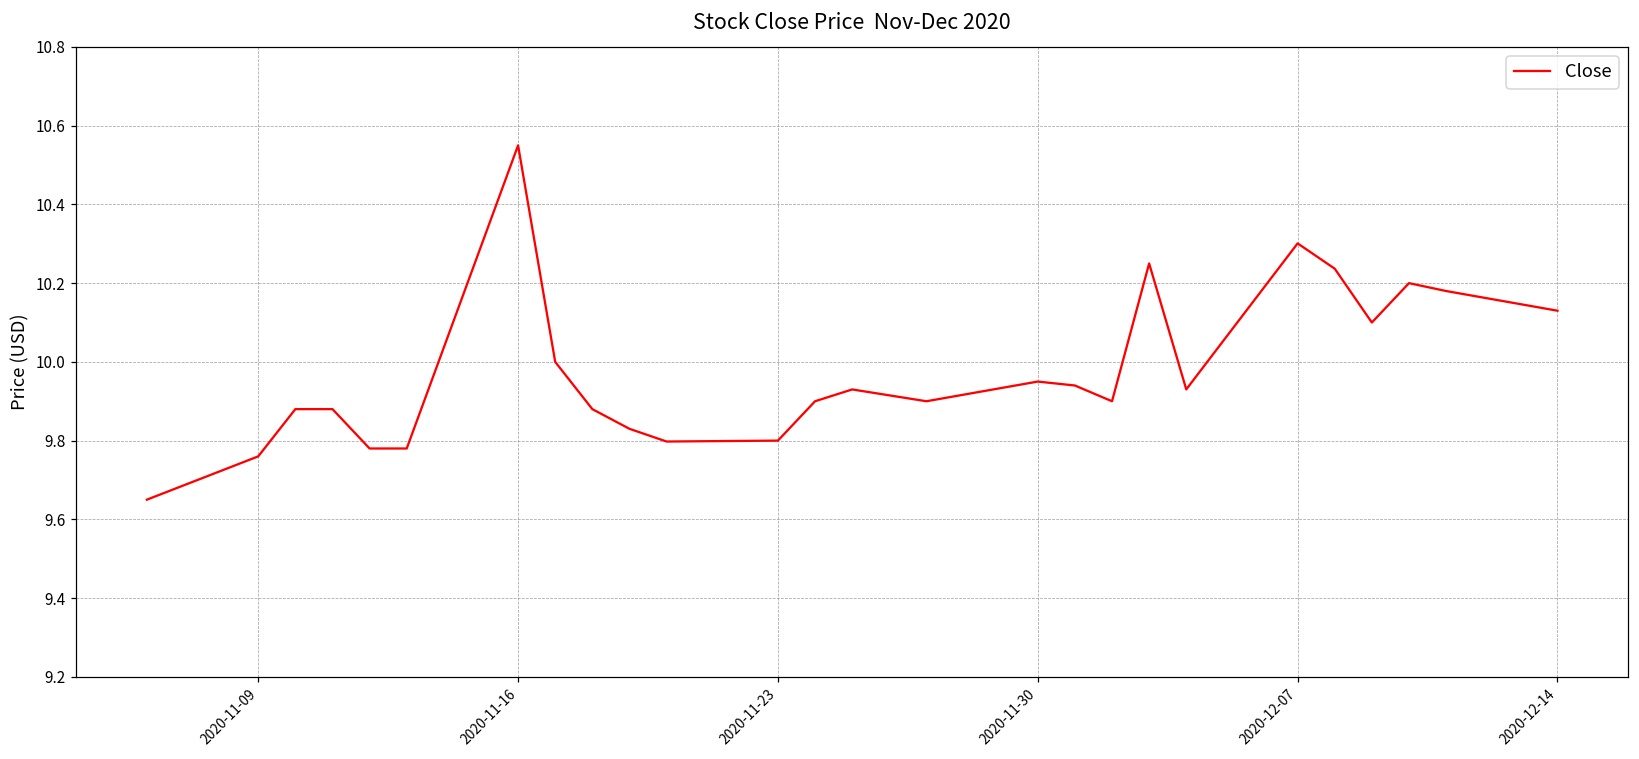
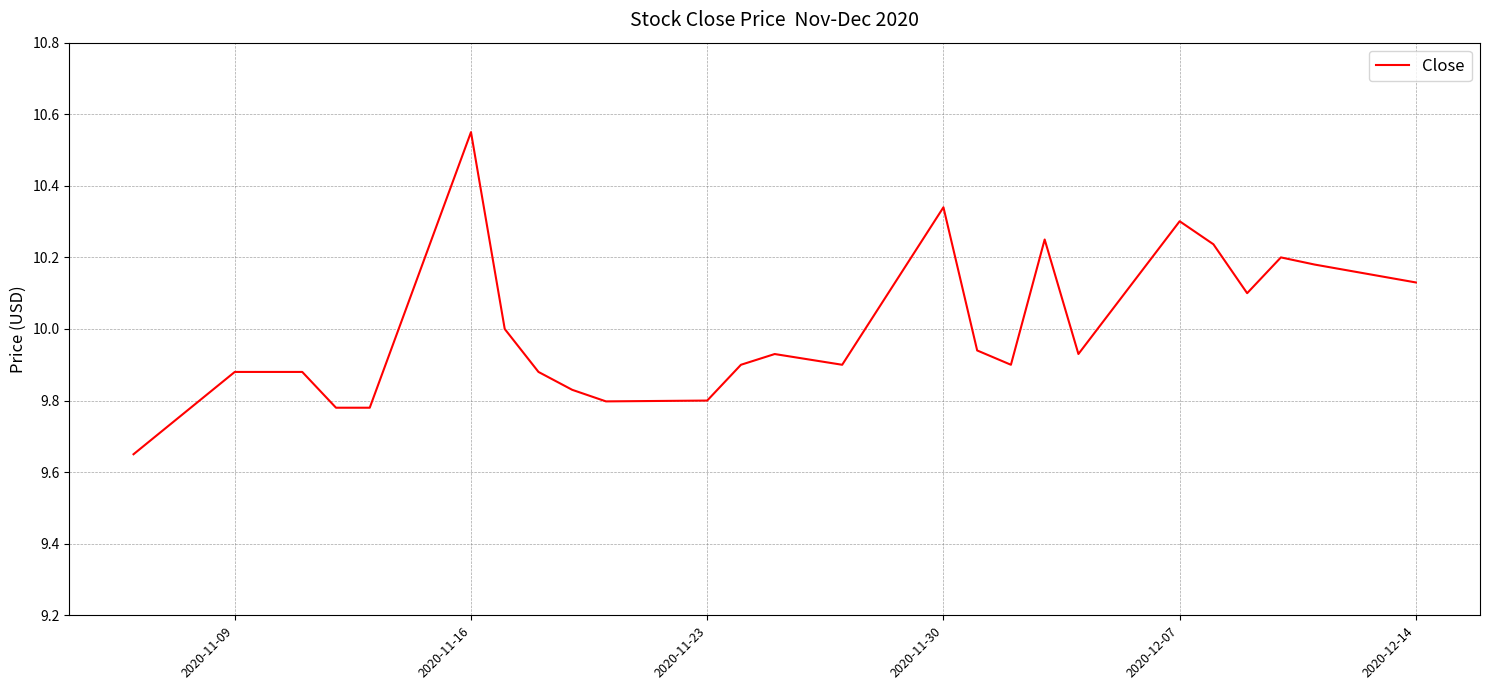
2020-11-09: 9.76 -> 9.88
2020-11-30: 9.95 -> 10.34
